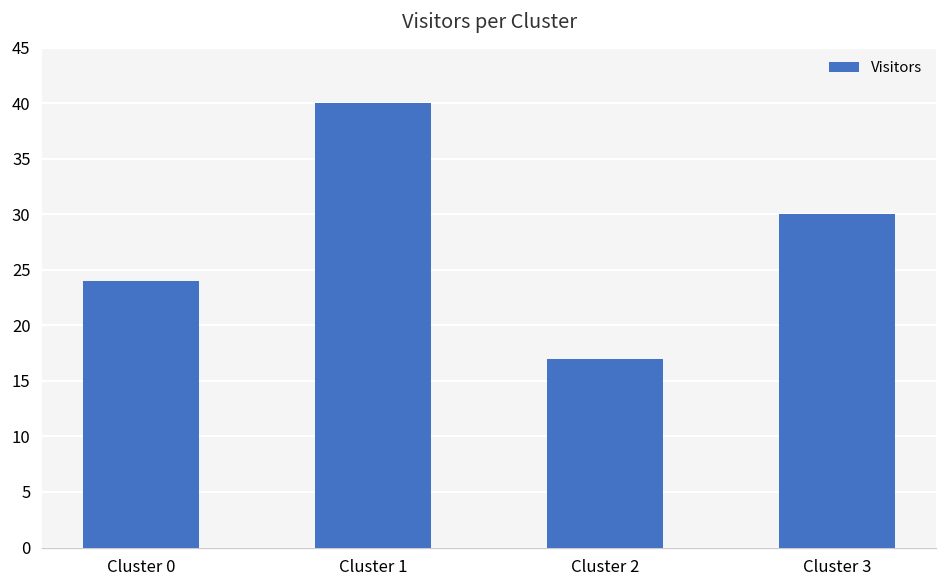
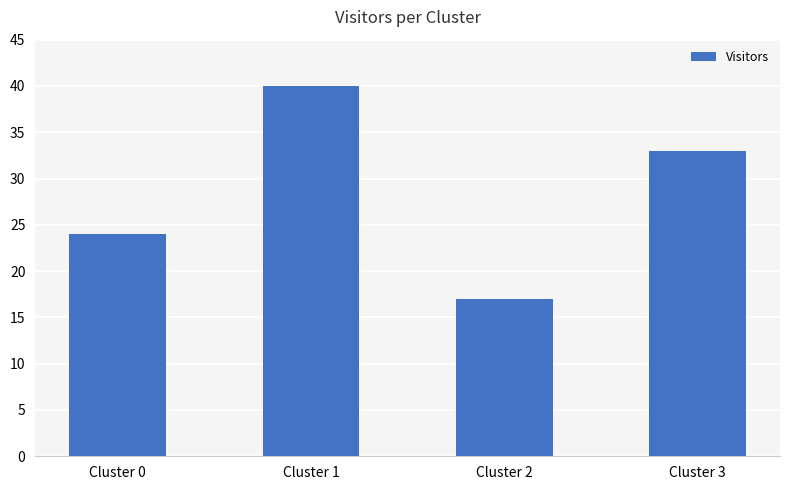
Cluster 3: 30 -> 33
